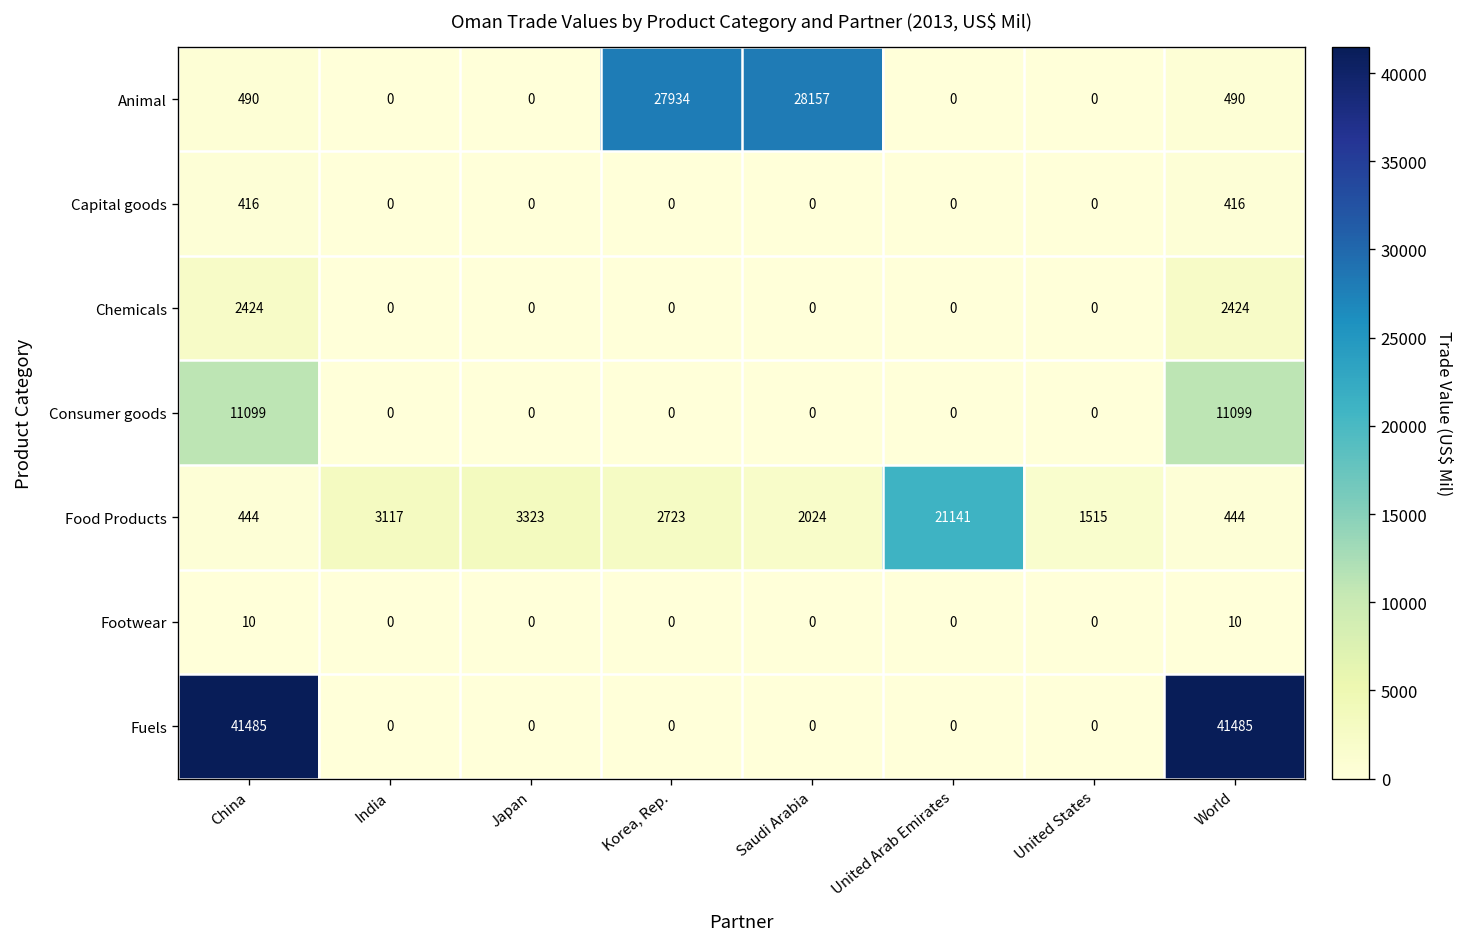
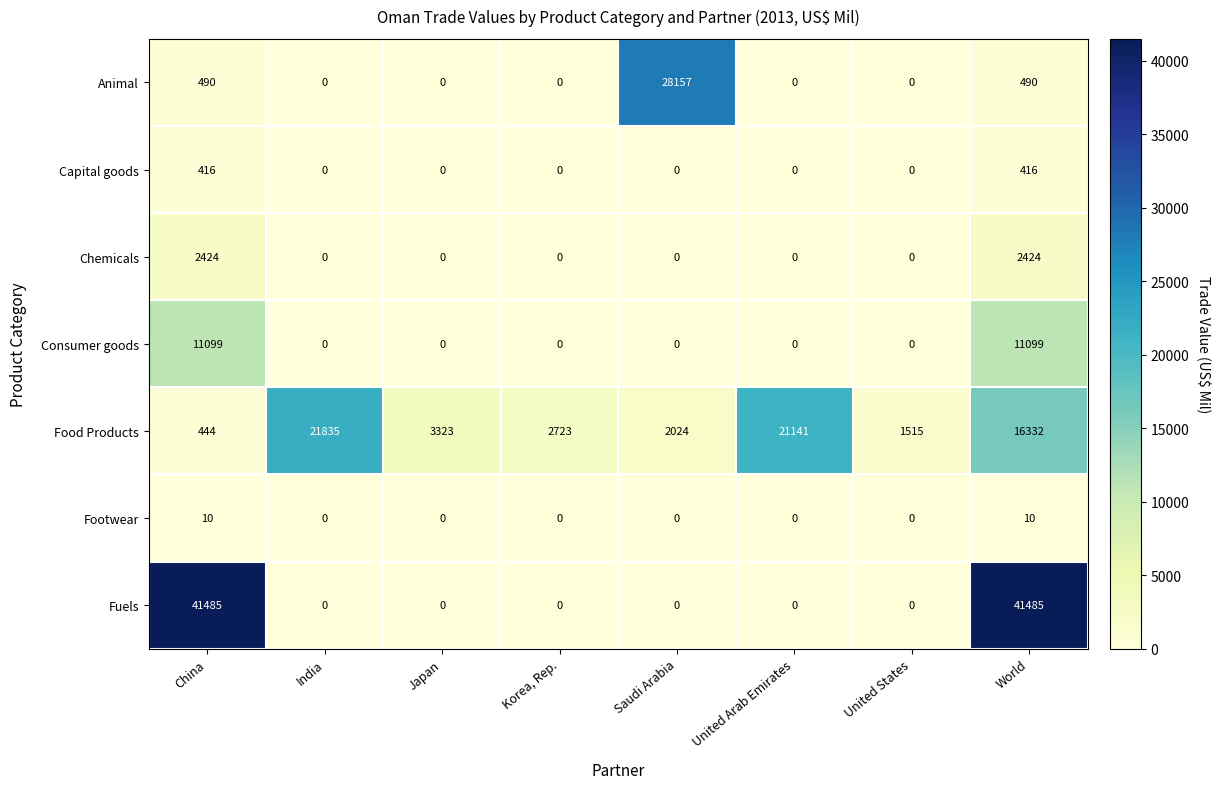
Animal, Korea, Rep.: 27934 -> 0
Food Products, India: 3117 -> 21835
Food Products, World: 444 -> 16332
